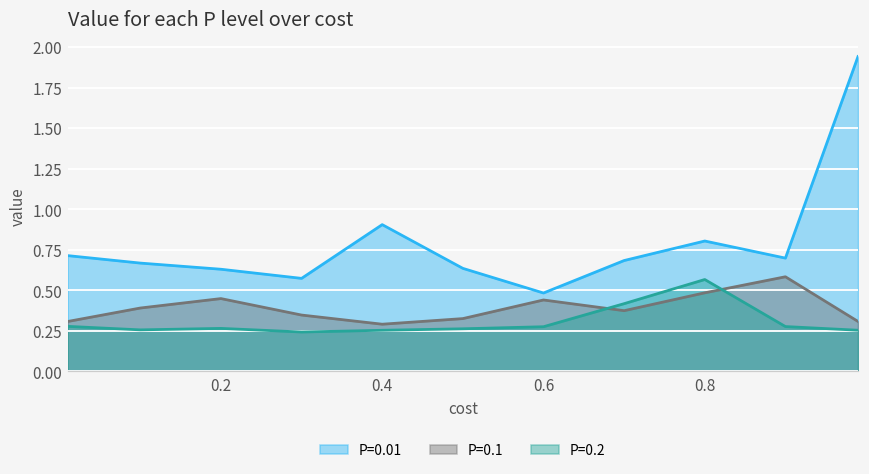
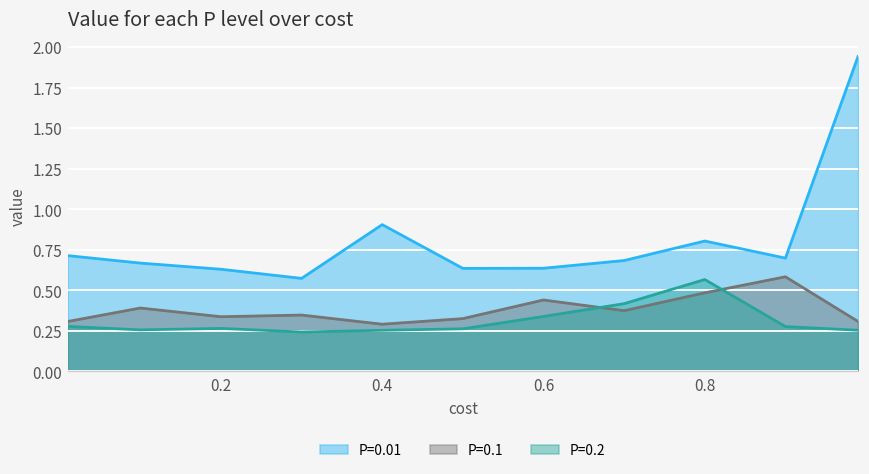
P=0.1, 0.2: 0.45 -> 0.34
P=0.01, 0.6: 0.48 -> 0.64
P=0.2, 0.6: 0.28 -> 0.34
